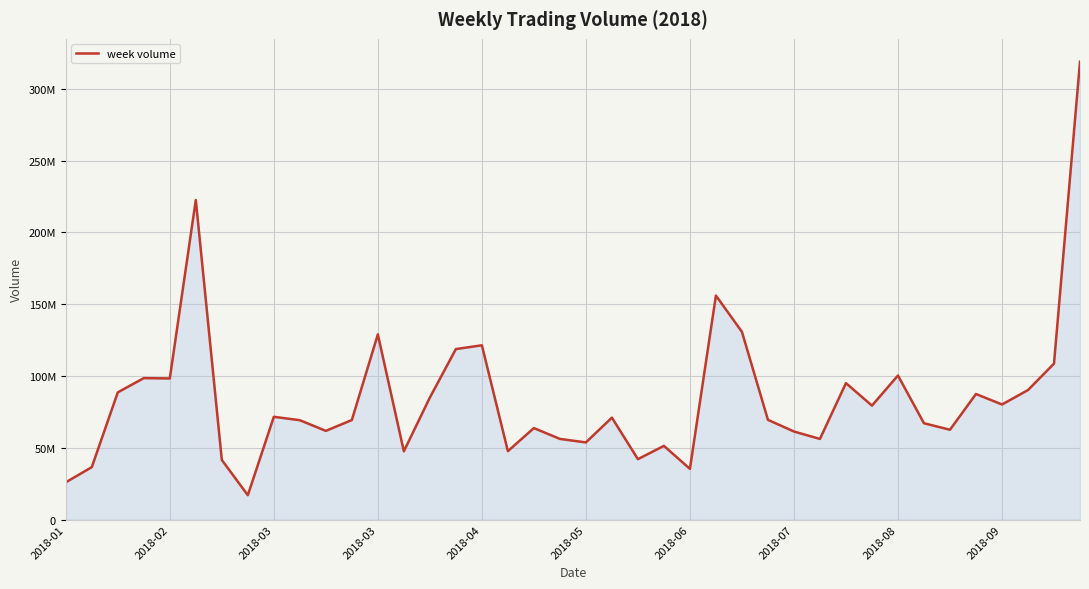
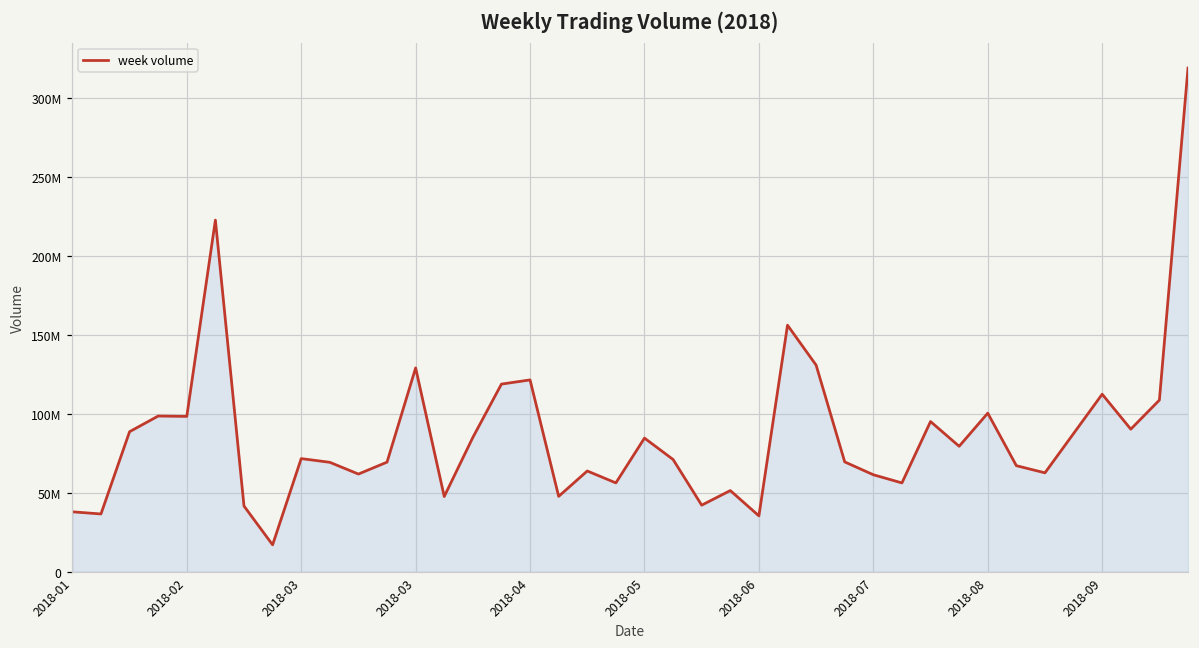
2018-01: 26000000 -> 38000000
2018-05: 54000000 -> 85000000
2018-09: 80000000 -> 112000000
